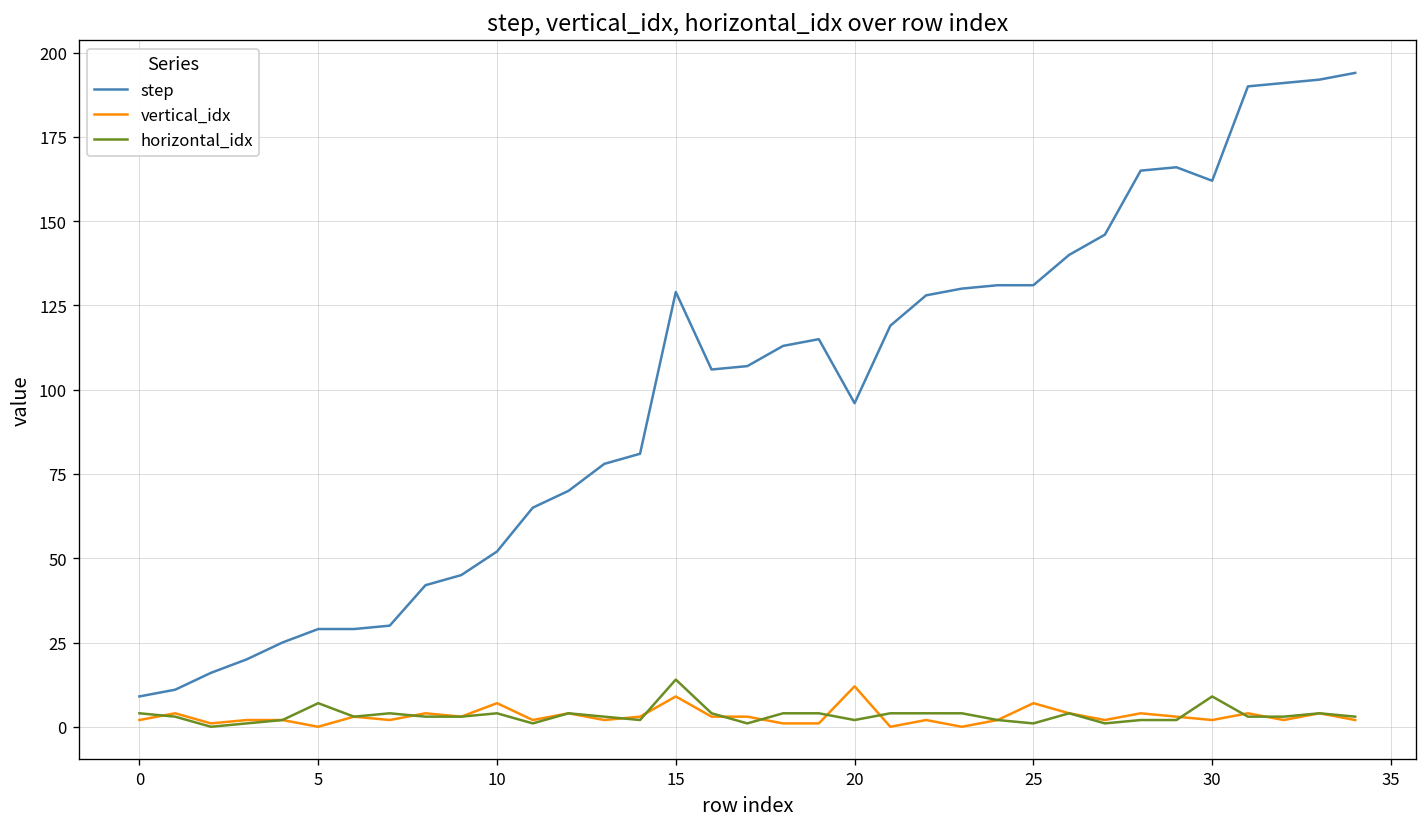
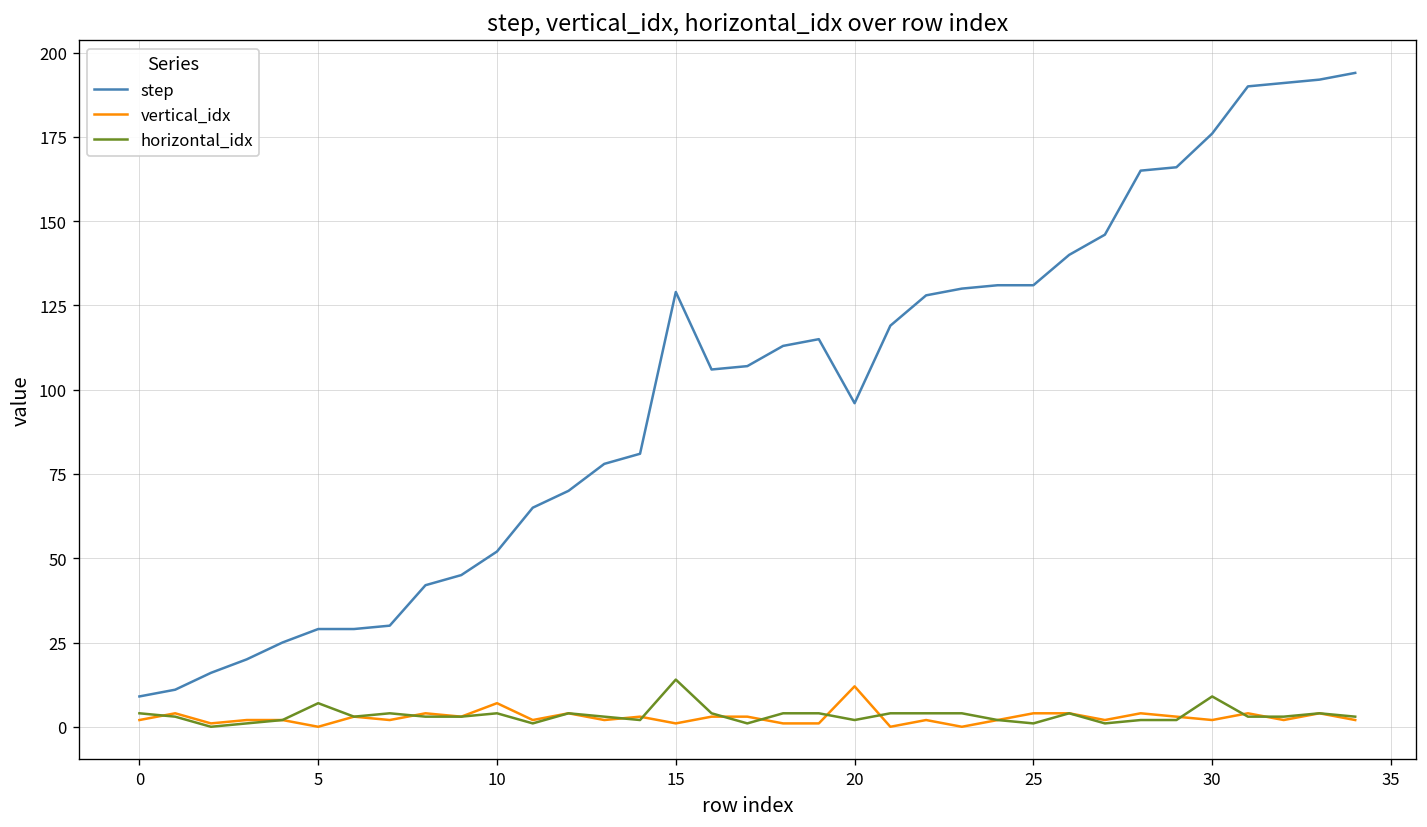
vertical_idx, 15: 9 -> 1
vertical_idx, 25: 7 -> 4
step, 30: 162 -> 176
